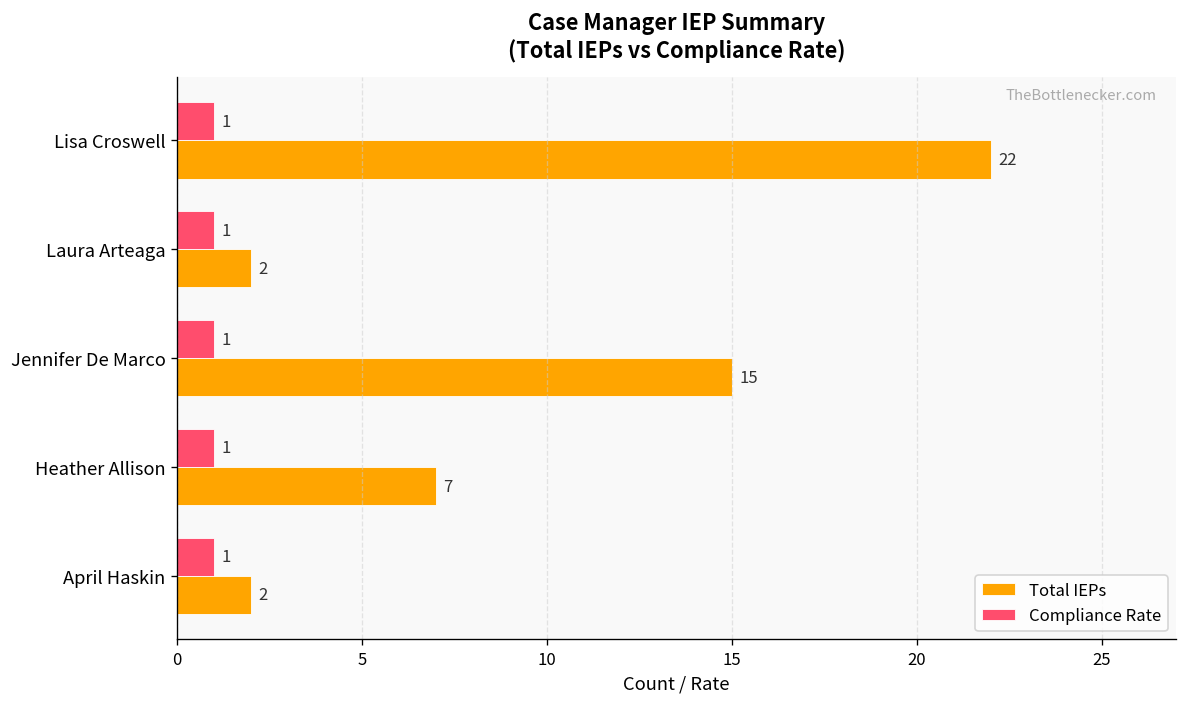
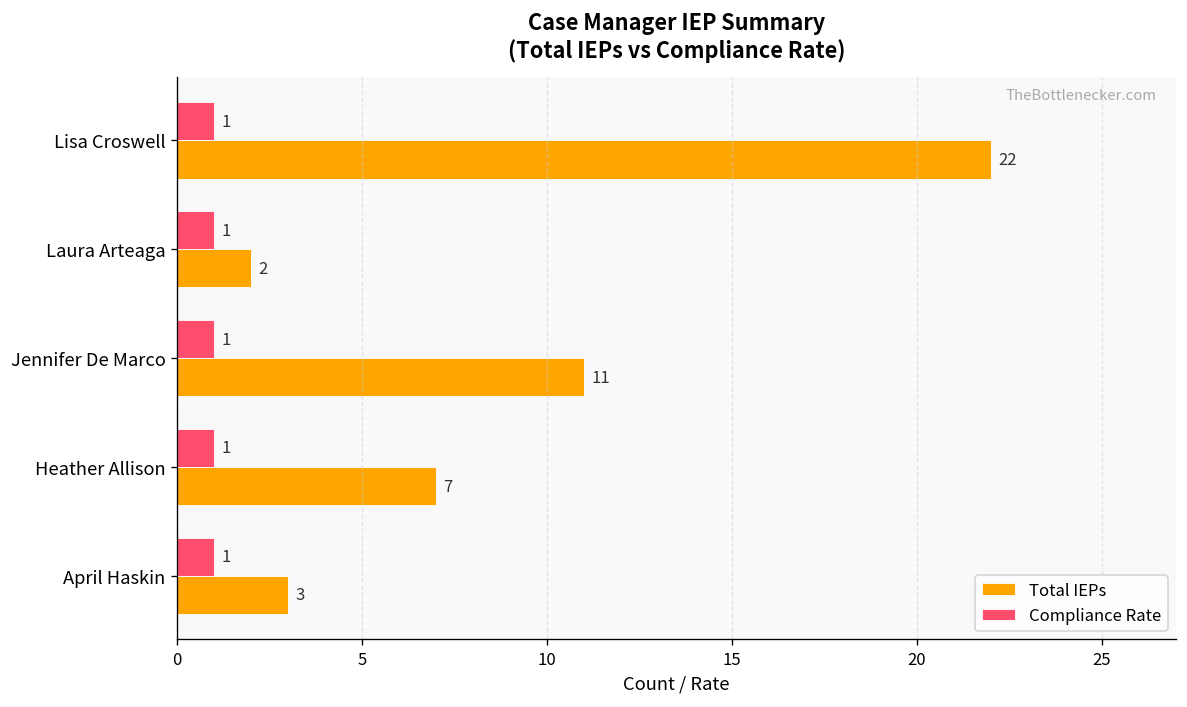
Total IEPs, Jennifer De Marco: 15 -> 11
Total IEPs, April Haskin: 2 -> 3
